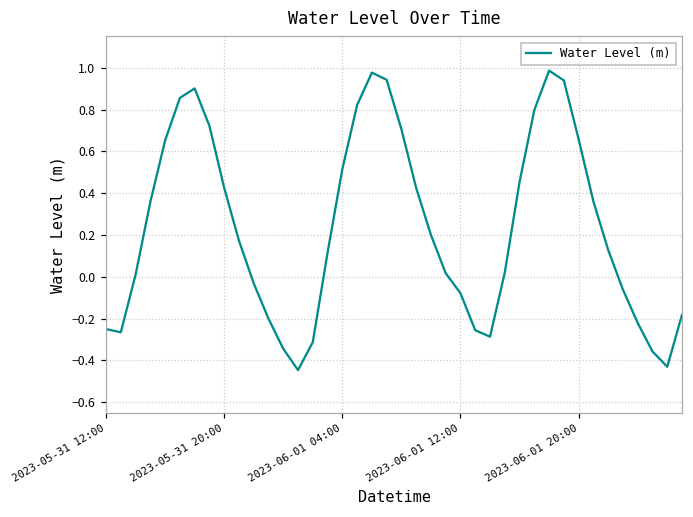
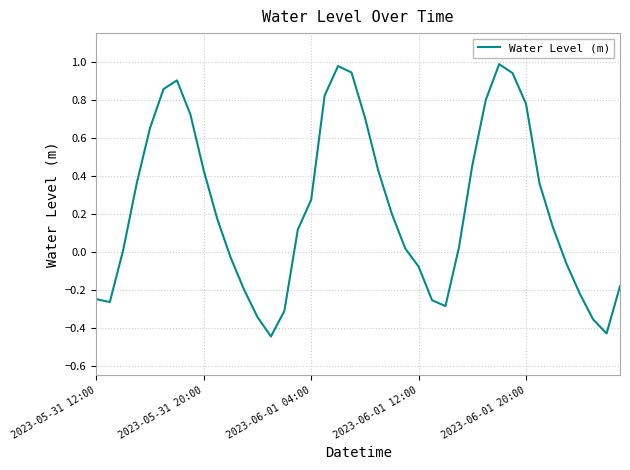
2023-06-01 04:00: 0.51 -> 0.27
2023-06-01 20:00: 0.66 -> 0.78
